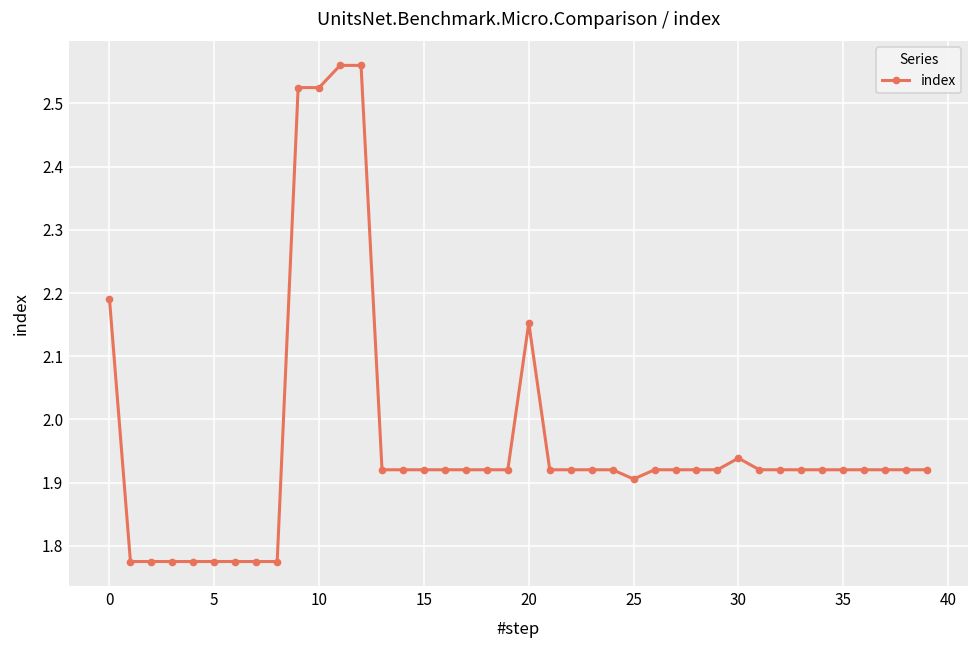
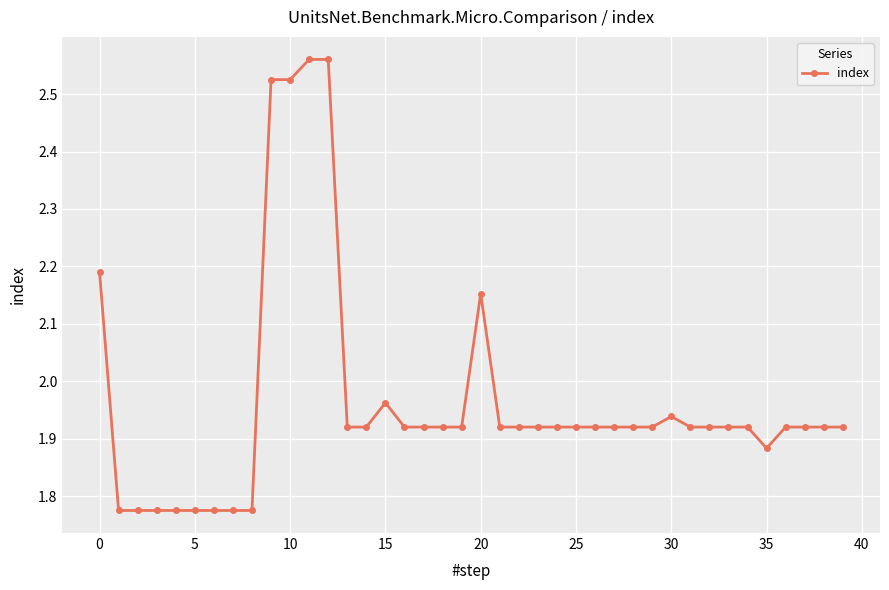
15: 1.92 -> 1.96
25: 1.91 -> 1.92
35: 1.92 -> 1.88
